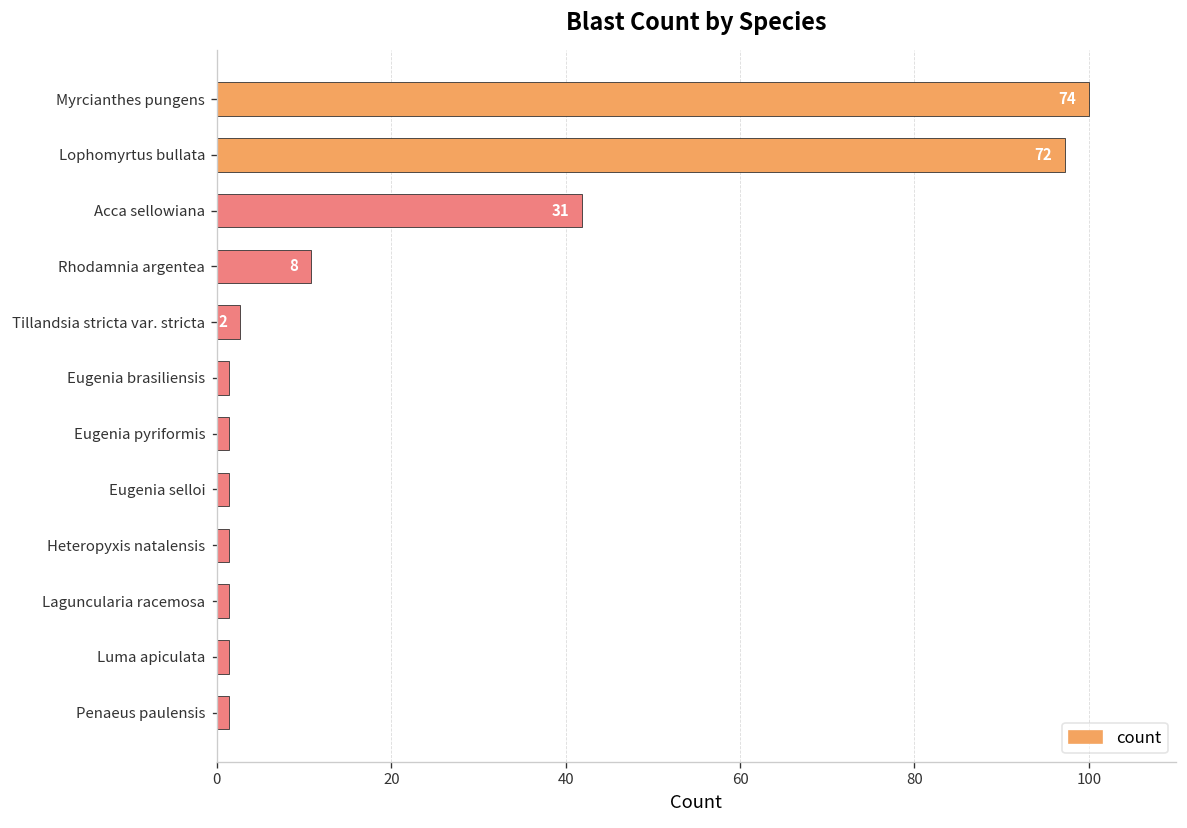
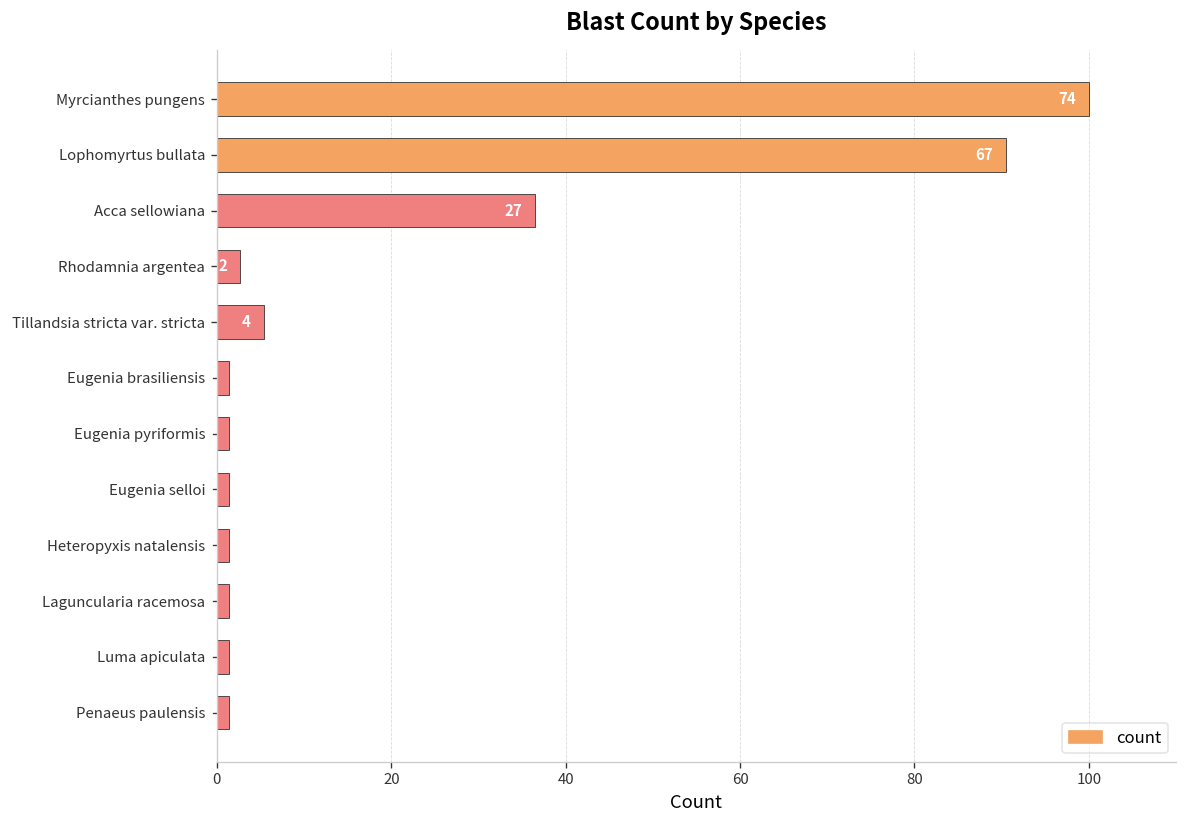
Lophomyrtus bullata: 72 -> 67
Acca sellowiana: 31 -> 27
Rhodamnia argentea: 8 -> 2
Tillandsia stricta var. stricta: 2 -> 4
